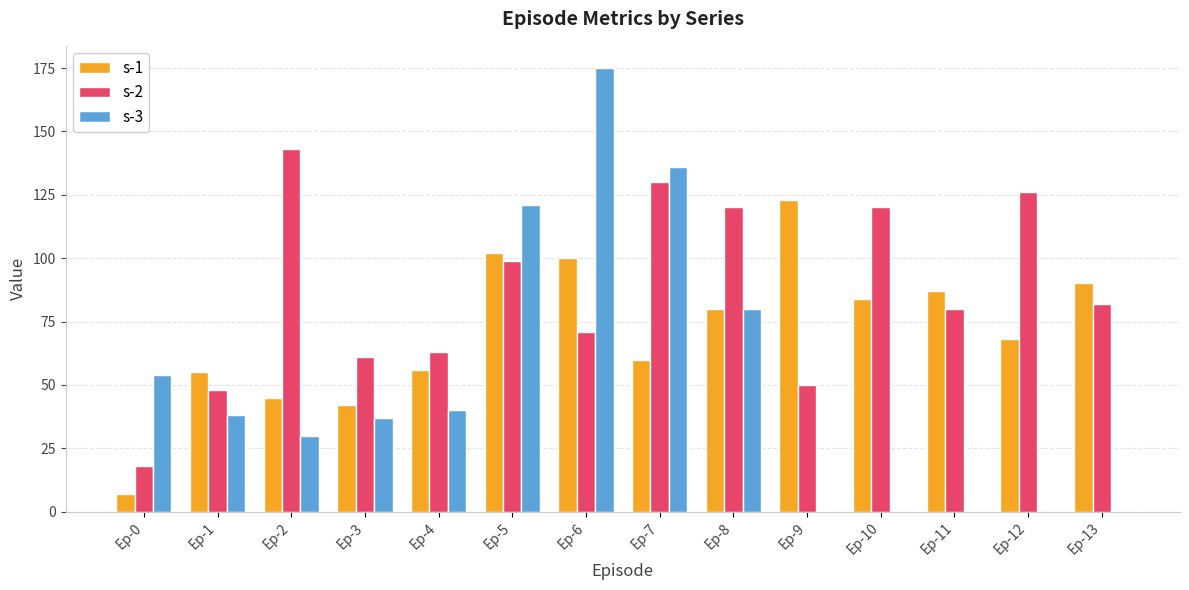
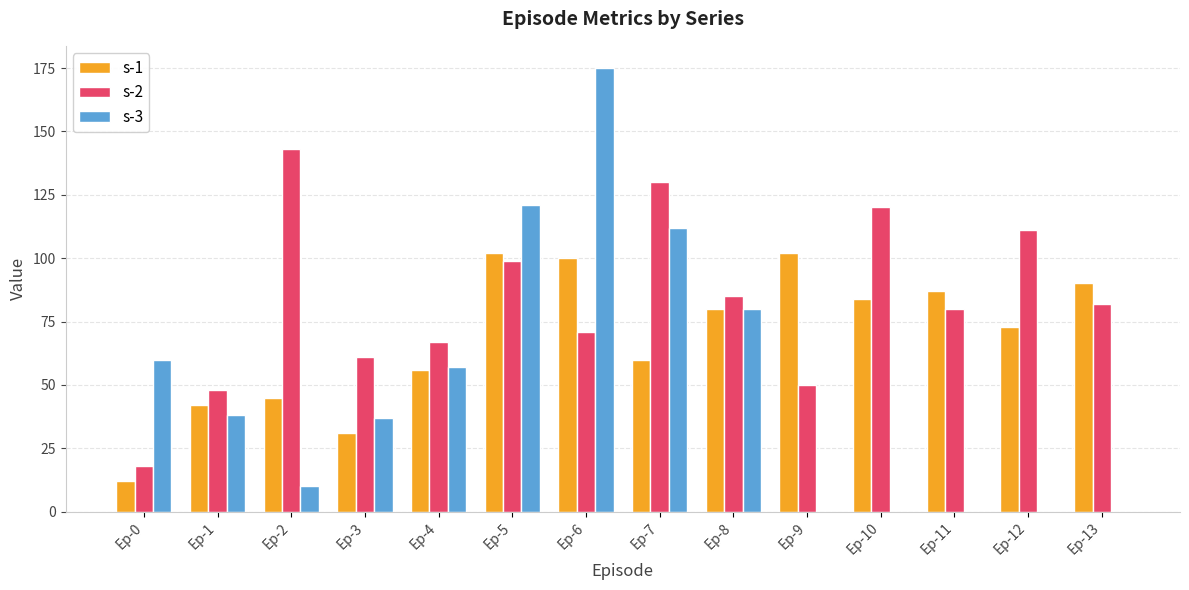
s-1, Ep-0: 7 -> 12
s-3, Ep-0: 54 -> 60
s-1, Ep-1: 55 -> 42
s-3, Ep-2: 30 -> 10
s-1, Ep-3: 42 -> 31
s-2, Ep-4: 63 -> 67
s-3, Ep-4: 40 -> 57
s-3, Ep-7: 136 -> 112
s-2, Ep-8: 120 -> 85
s-1, Ep-9: 123 -> 102
s-1, Ep-12: 68 -> 73
s-2, Ep-12: 126 -> 111
